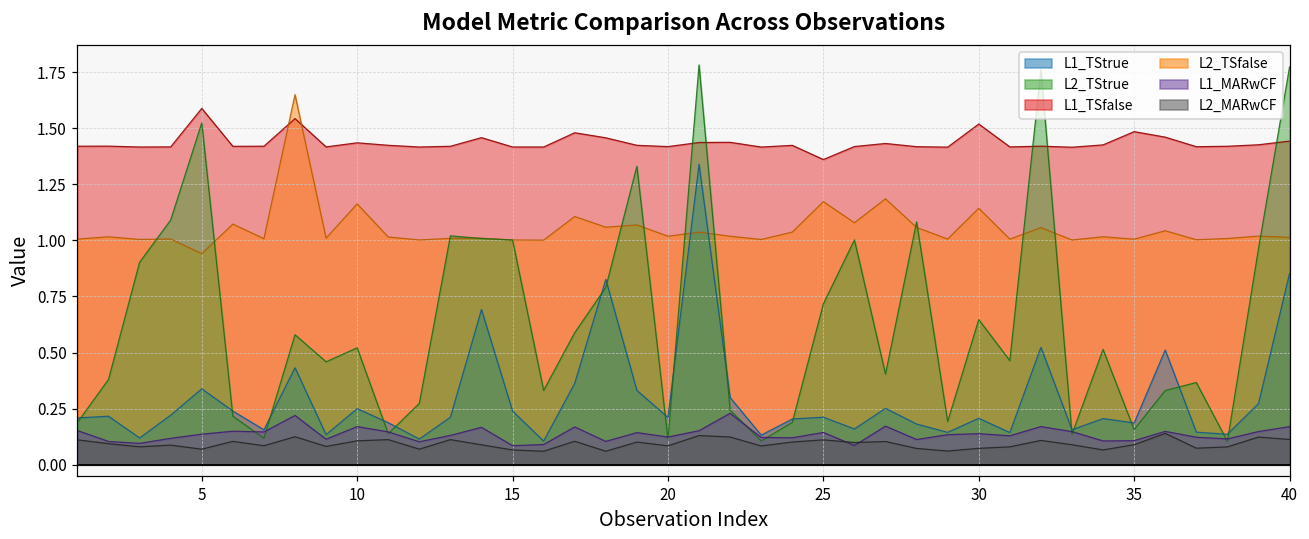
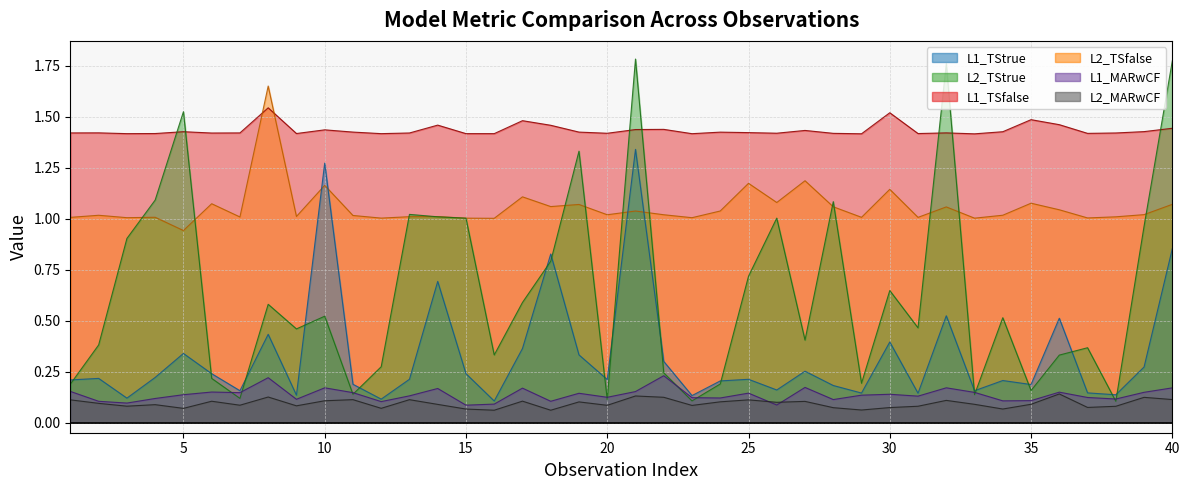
L1_TSfalse, 5: 1.59 -> 1.43
L1_TStrue, 10: 0.25 -> 1.27
L1_TSfalse, 25: 1.36 -> 1.42
L1_TStrue, 30: 0.21 -> 0.39
L2_TSfalse, 35: 1.01 -> 1.08
L2_TSfalse, 40: 1.01 -> 1.07
